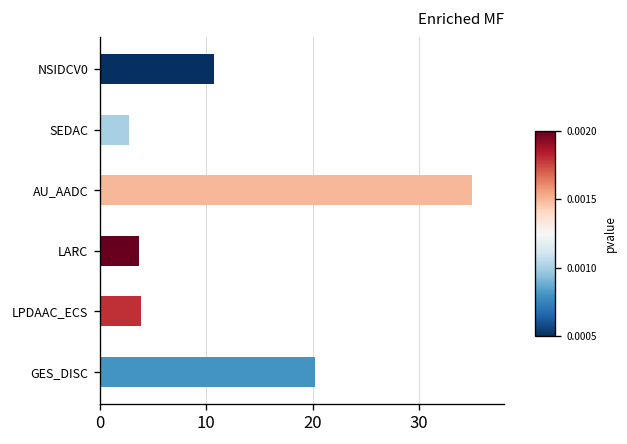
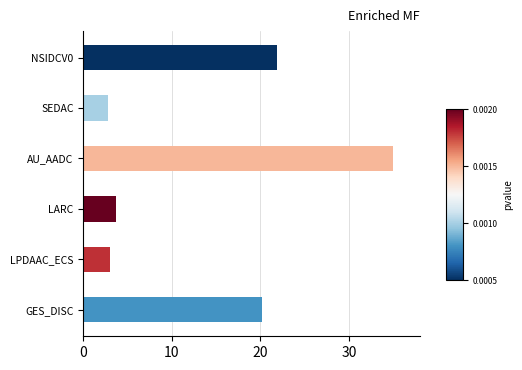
NSIDCV0: 11 -> 22
LPDAAC_ECS: 4 -> 3
